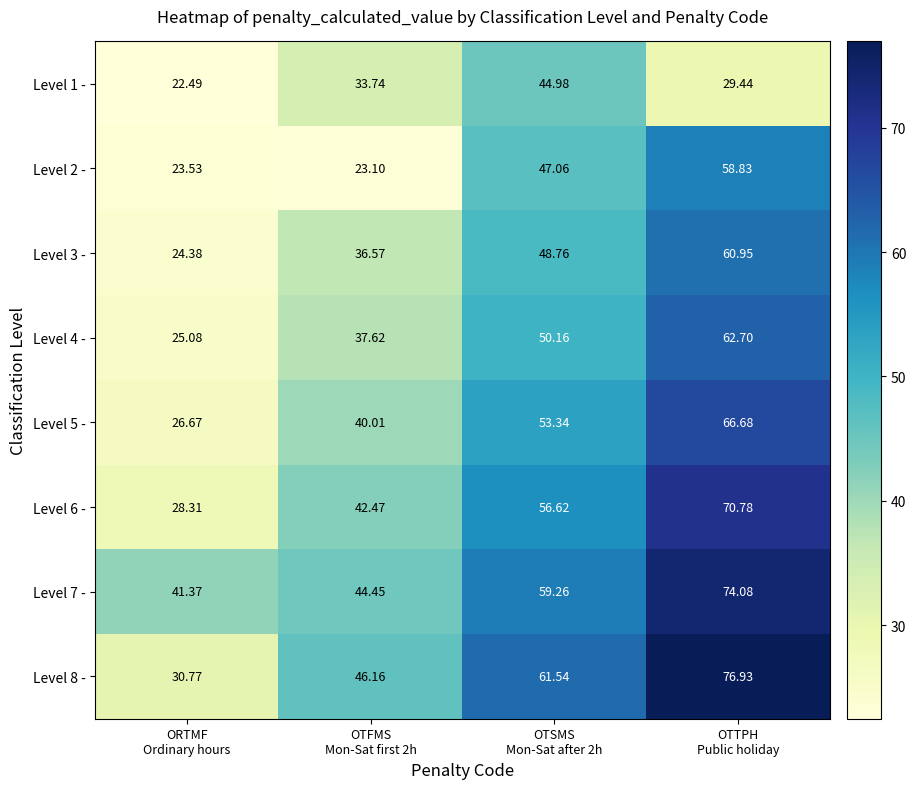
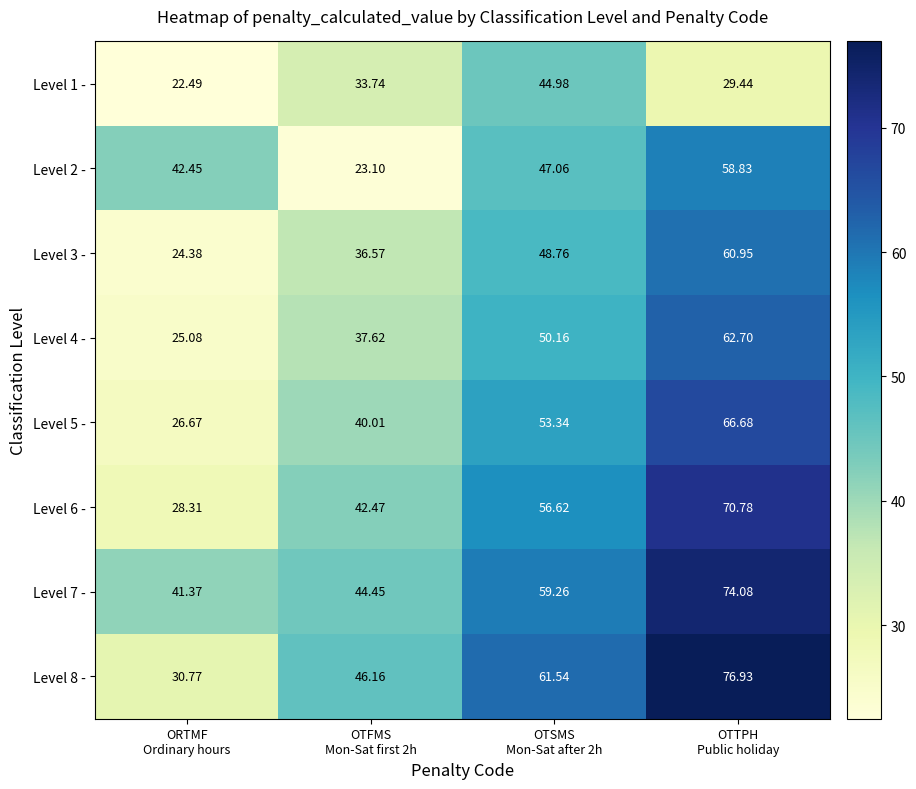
Level 2 -, ORTMF Ordinary hours: 23.53 -> 42.45
